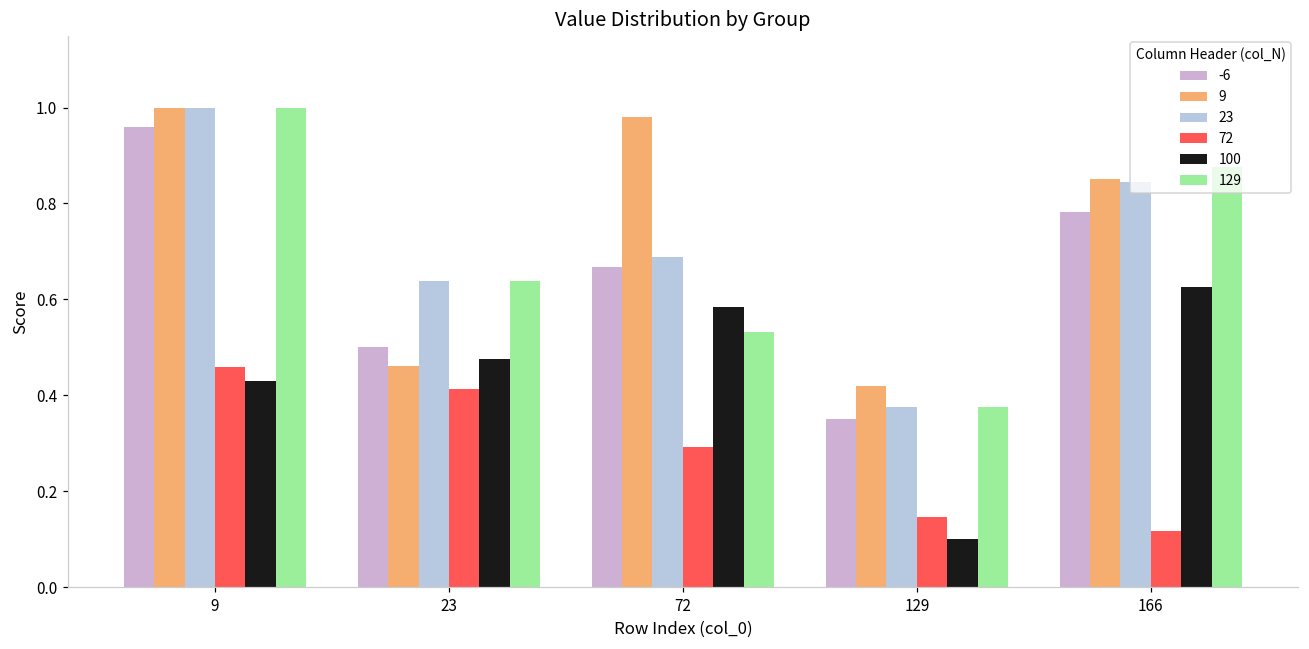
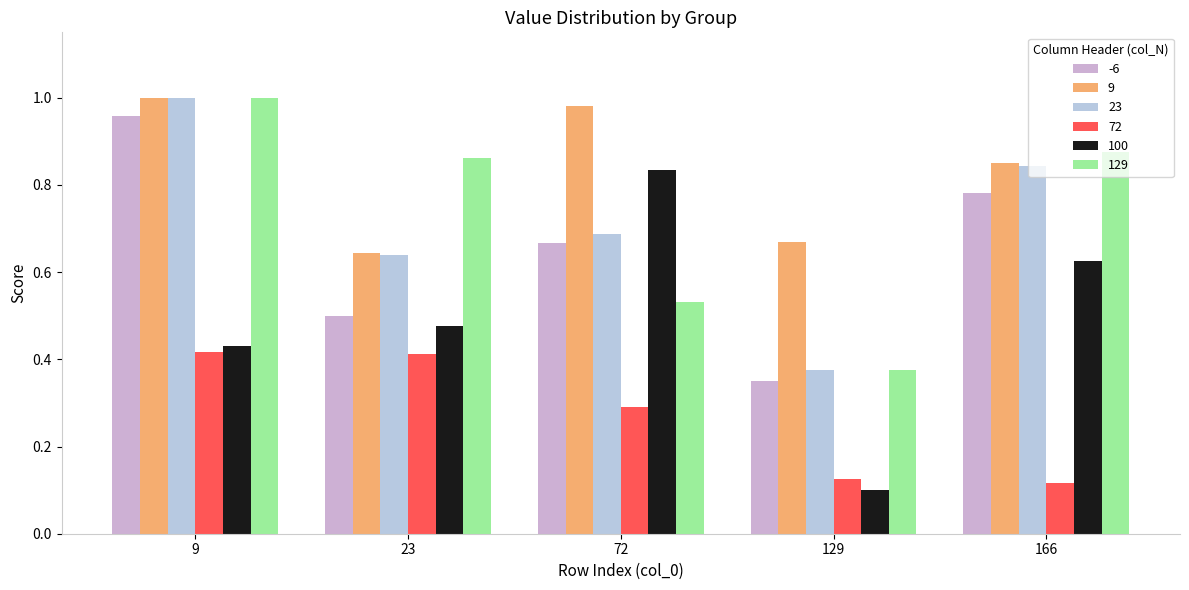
72, 9: 0.46 -> 0.42
9, 23: 0.46 -> 0.64
129, 23: 0.64 -> 0.86
100, 72: 0.58 -> 0.83
9, 129: 0.42 -> 0.67
72, 129: 0.15 -> 0.13
